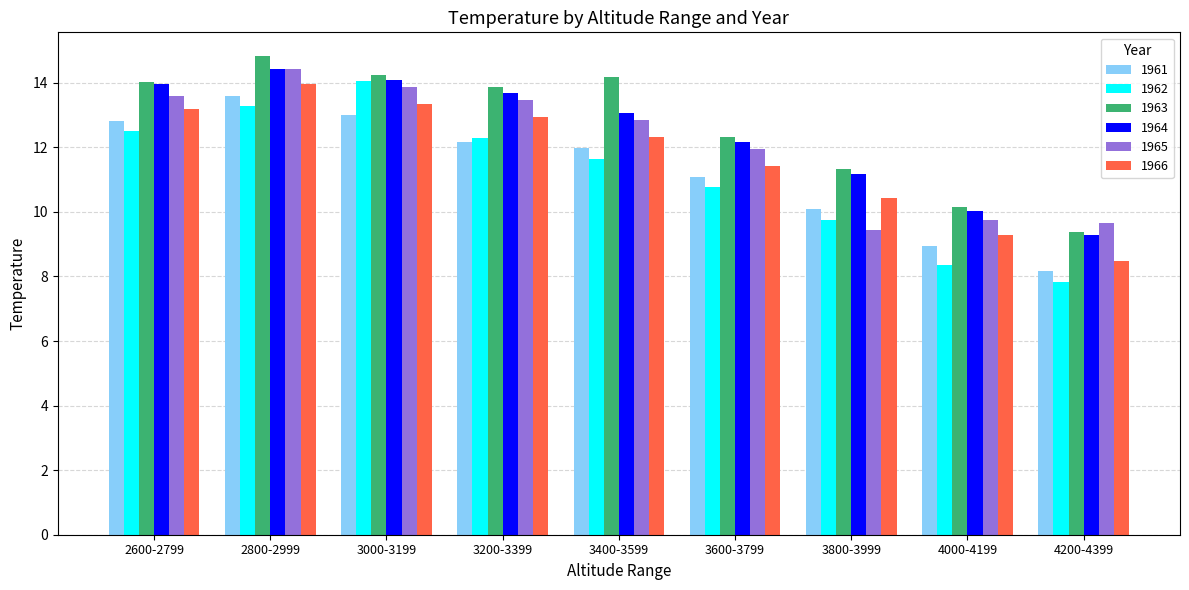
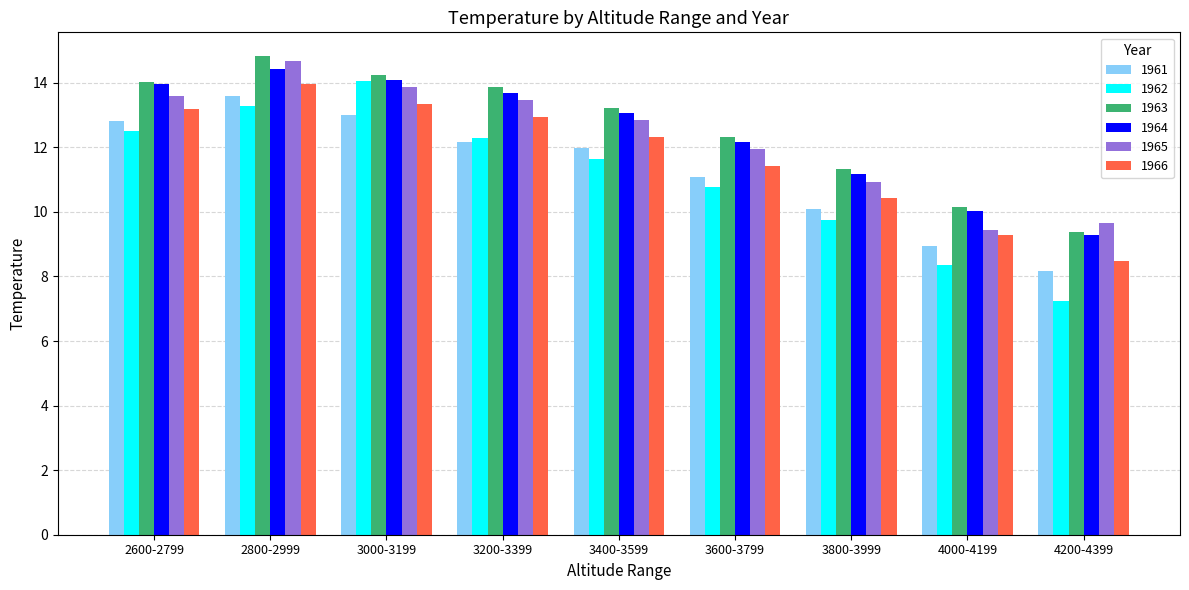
1965, 2800-2999: 14.4 -> 14.7
1963, 3400-3599: 14.2 -> 13.2
1965, 3800-3999: 9.4 -> 10.9
1965, 4000-4199: 9.7 -> 9.4
1962, 4200-4399: 7.8 -> 7.2
